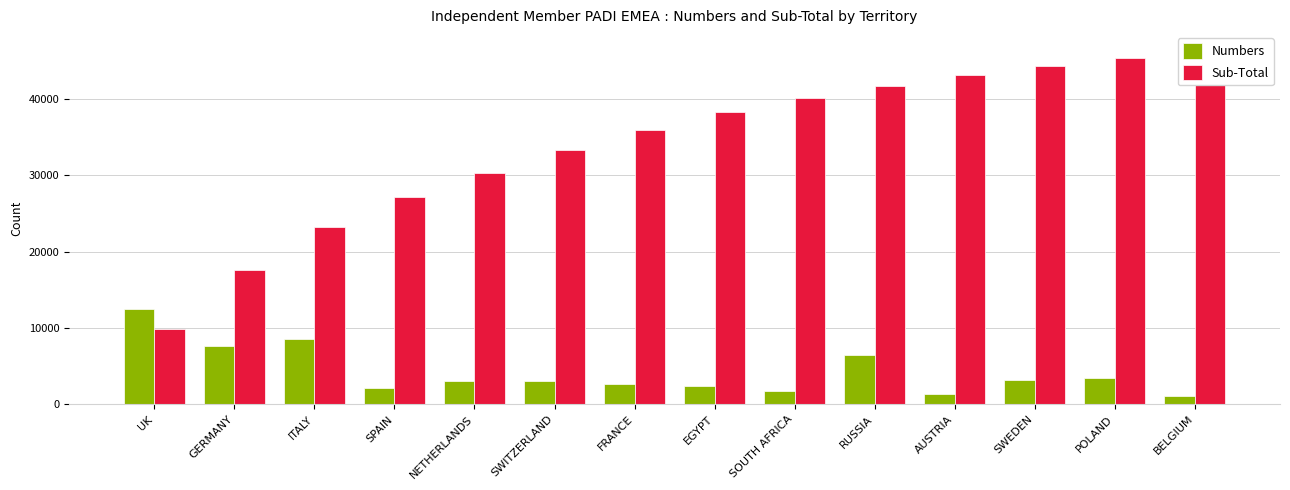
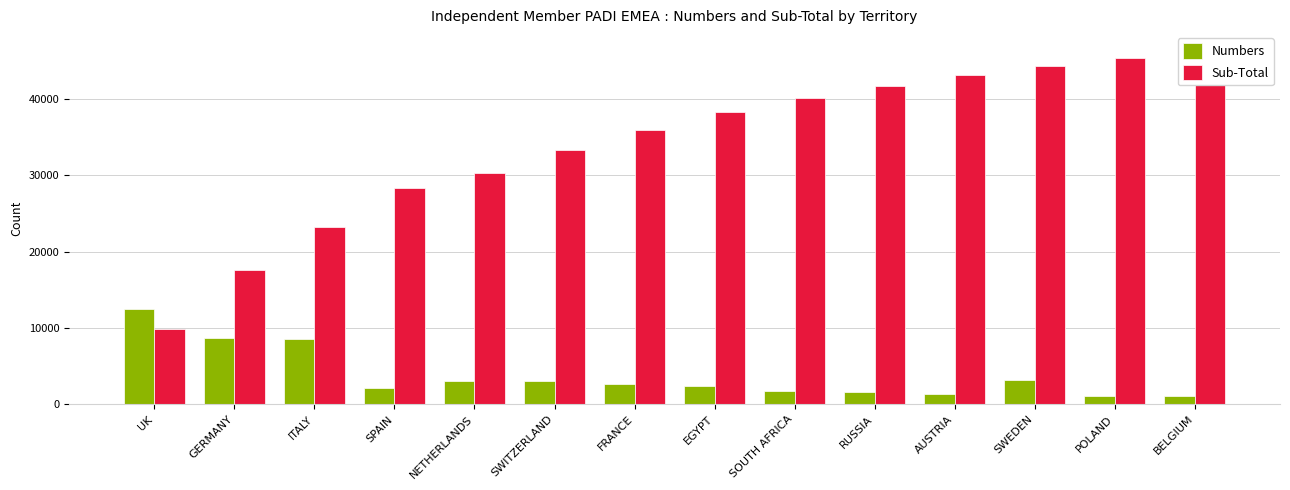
Numbers, GERMANY: 8000 -> 9000
Sub-Total, SPAIN: 27000 -> 28000
Numbers, RUSSIA: 7000 -> 2000
Numbers, POLAND: 3000 -> 1000
